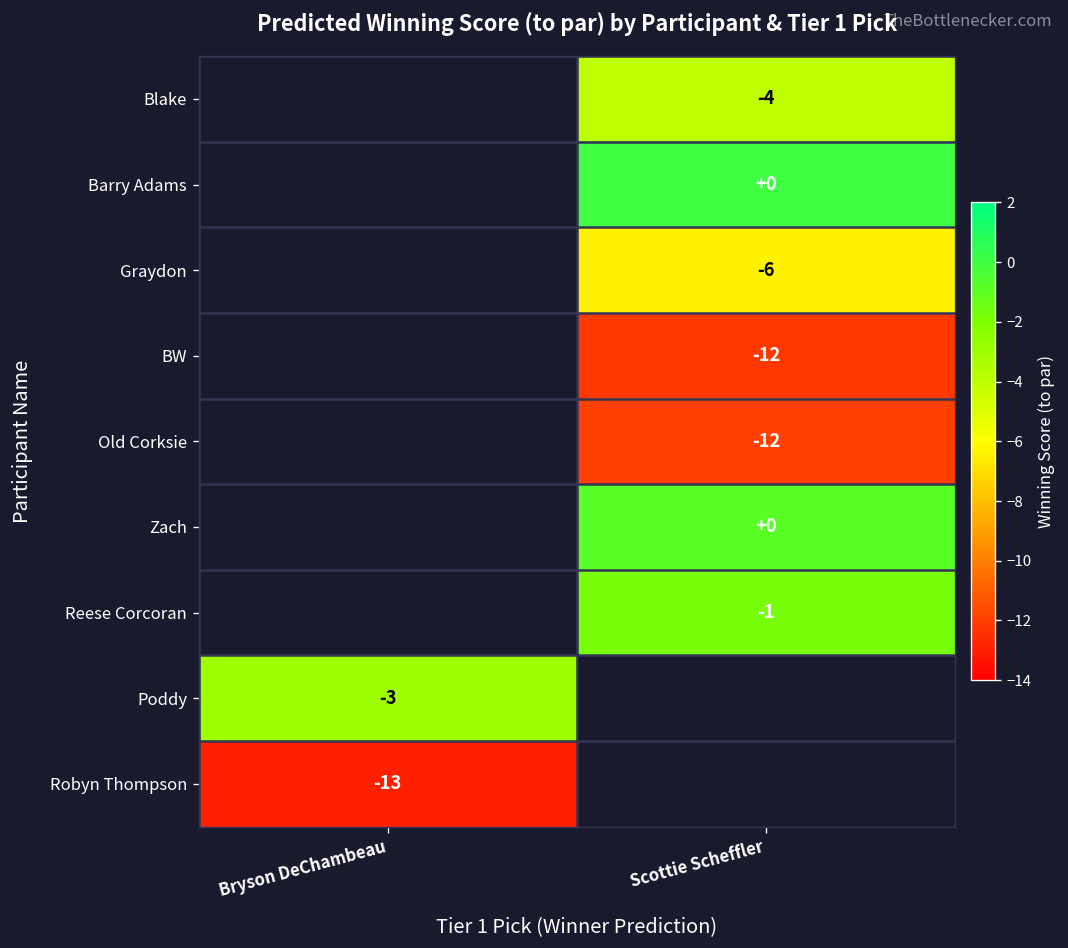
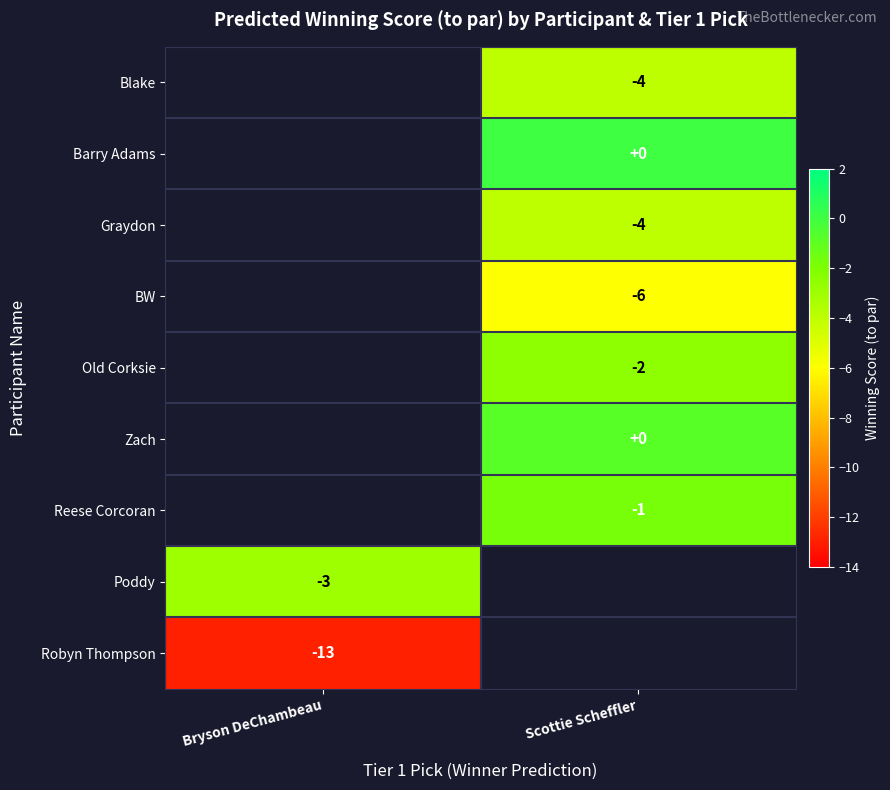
Graydon, Scottie Scheffler: -6 -> -4
BW, Scottie Scheffler: -12 -> -6
Old Corksie, Scottie Scheffler: -12 -> -2
